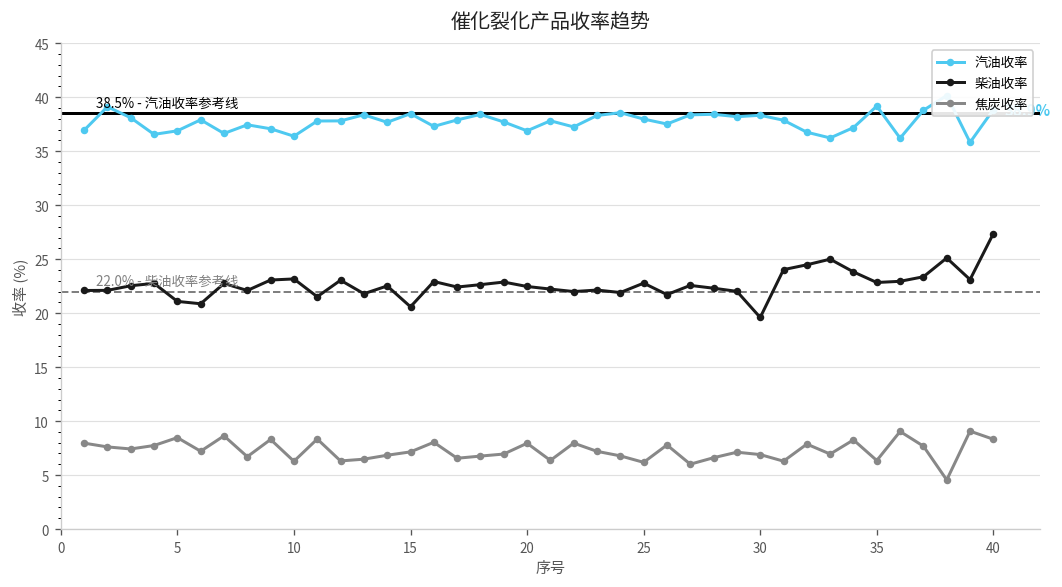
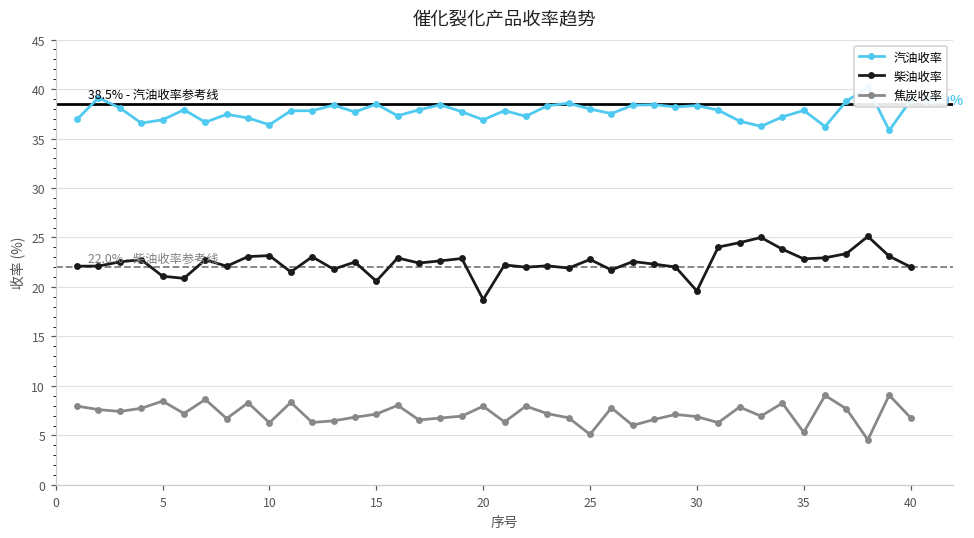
柴油收率, 20: 22 -> 19
焦炭收率, 25: 6 -> 5
汽油收率, 35: 39 -> 38
焦炭收率, 35: 6 -> 5
柴油收率, 40: 27 -> 22
焦炭收率, 40: 8 -> 7
